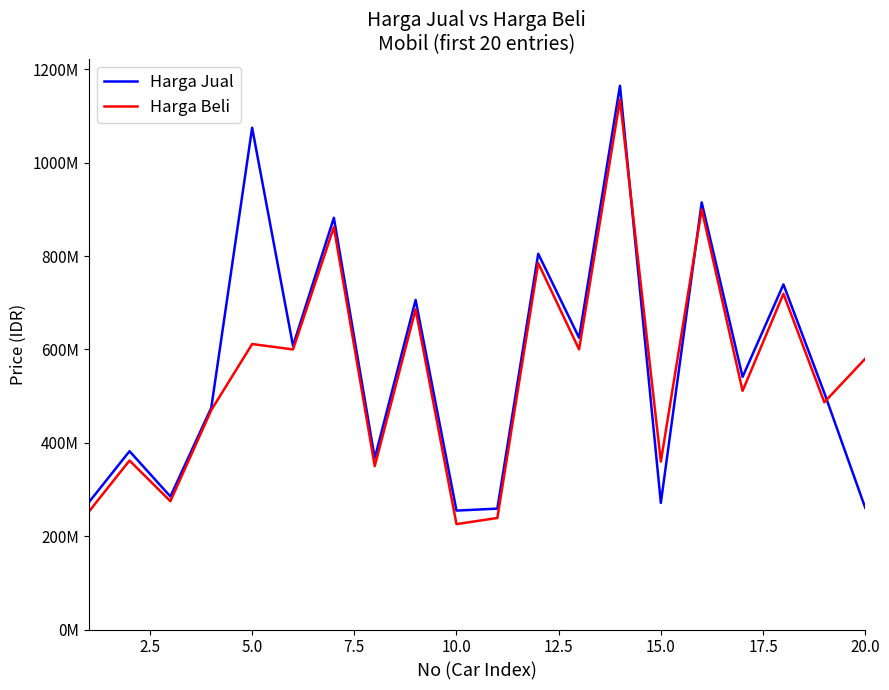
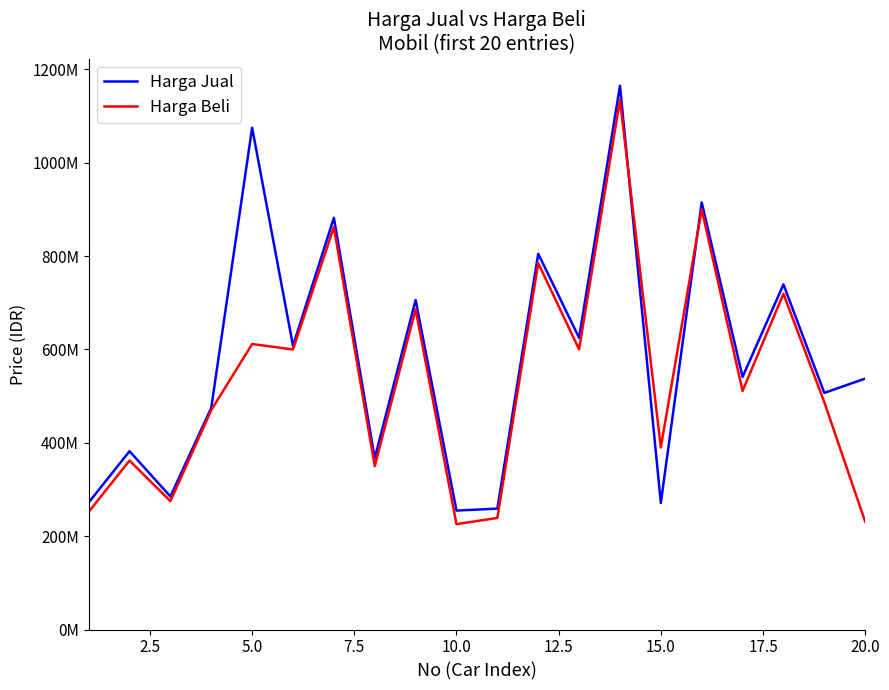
Harga Beli, 15.0: 360000000 -> 390000000
Harga Jual, 20.0: 260000000 -> 540000000
Harga Beli, 20.0: 580000000 -> 230000000
